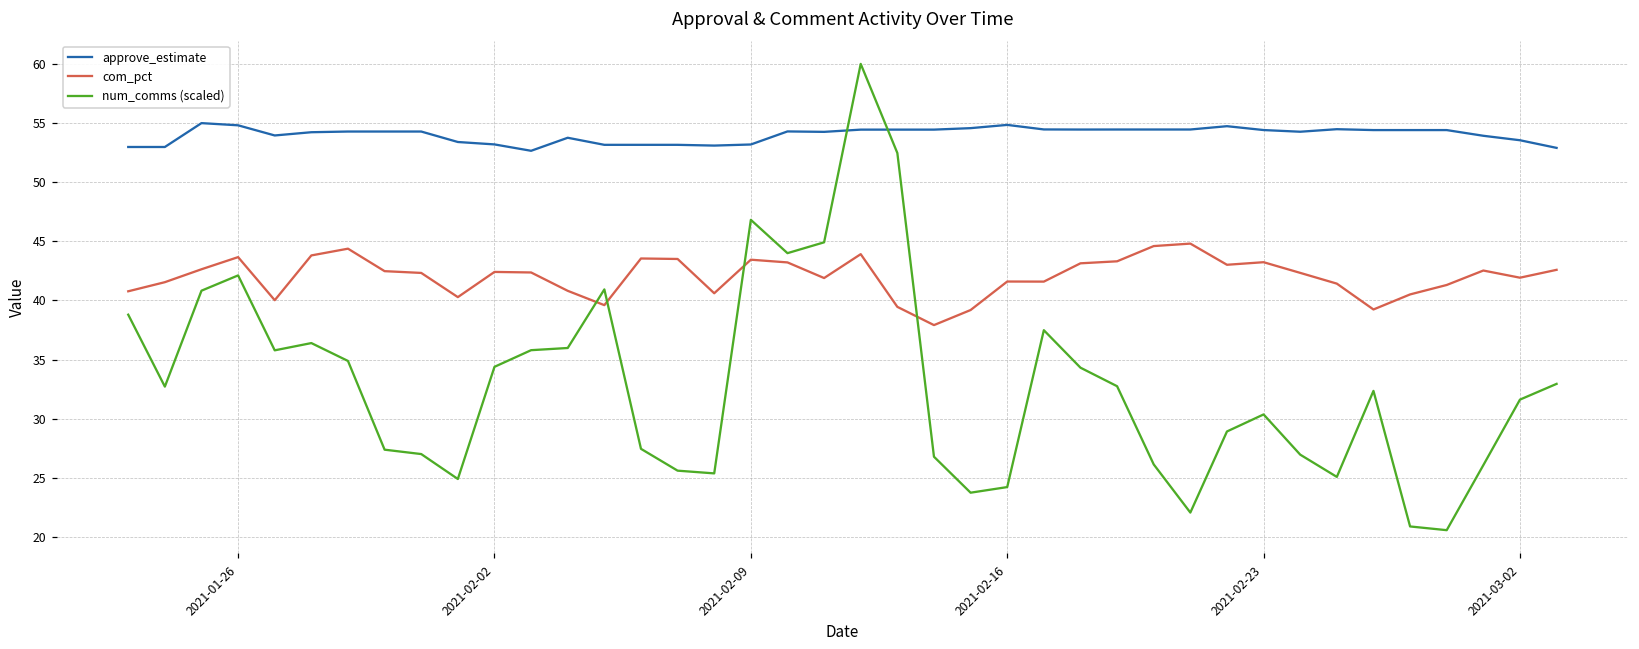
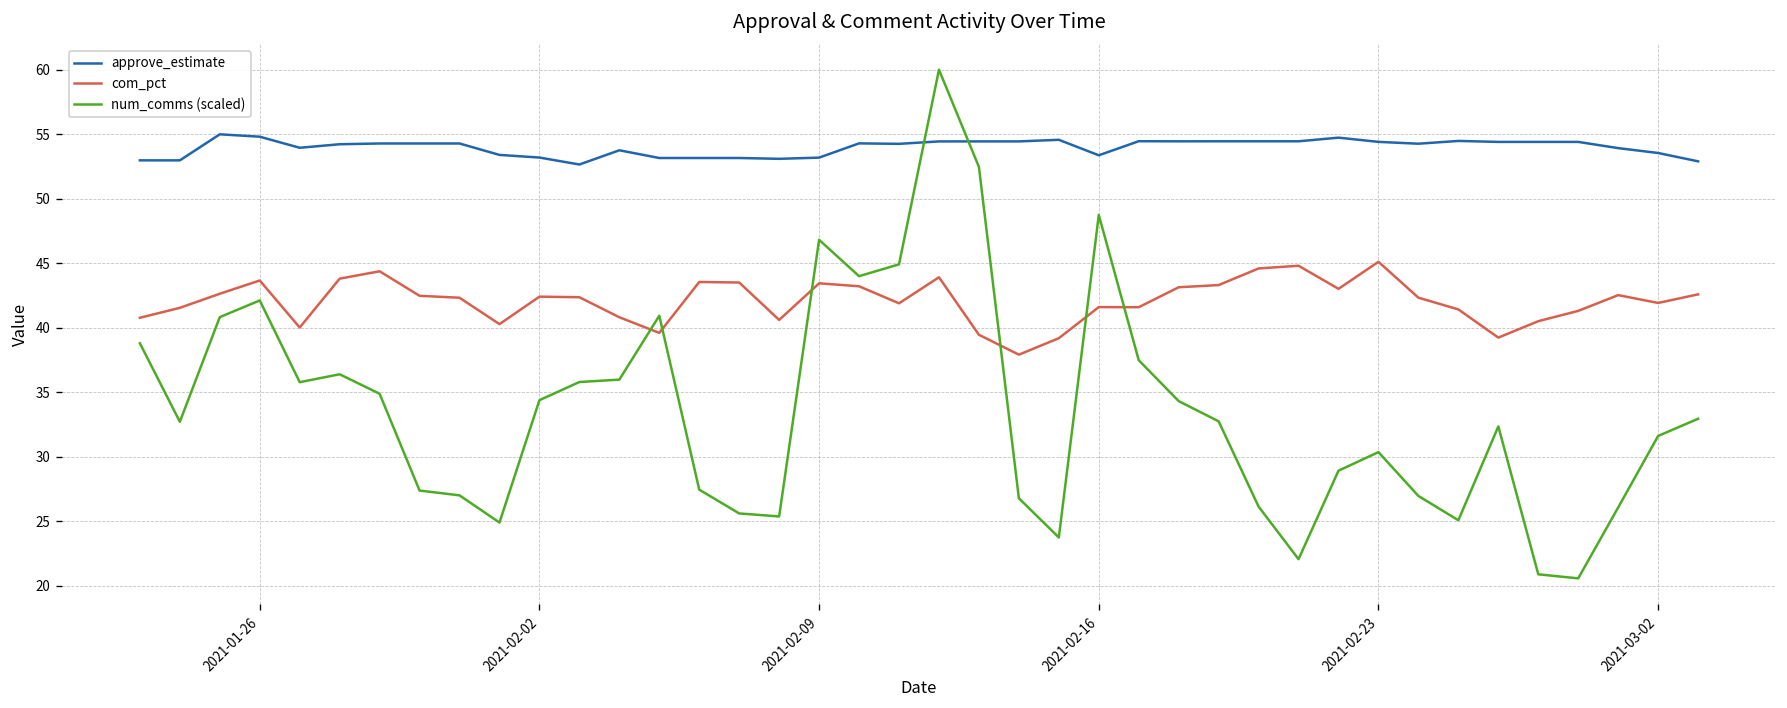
approve_estimate, 2021-02-16: 54.8 -> 53.4
num_comms (scaled), 2021-02-16: 24.2 -> 48.7
com_pct, 2021-02-23: 43.2 -> 45.1
